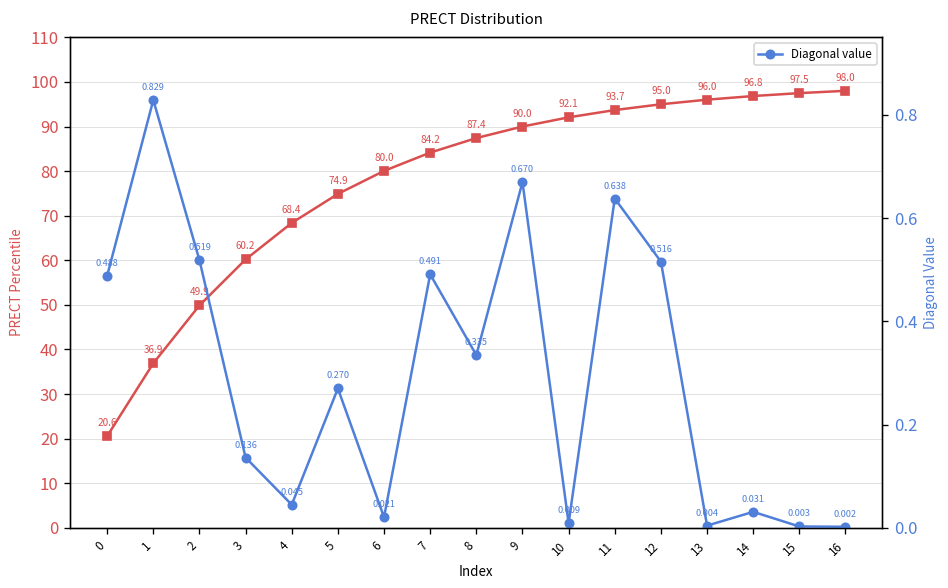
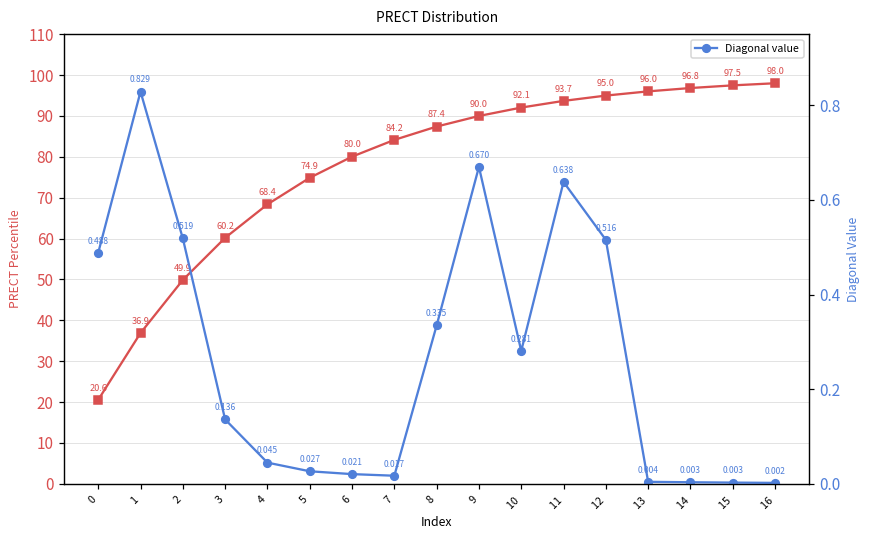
Diagonal value, 5: 0.270 -> 0.027
Diagonal value, 7: 0.491 -> 0.017
Diagonal value, 10: 0.009 -> 0.281
Diagonal value, 14: 0.031 -> 0.003
